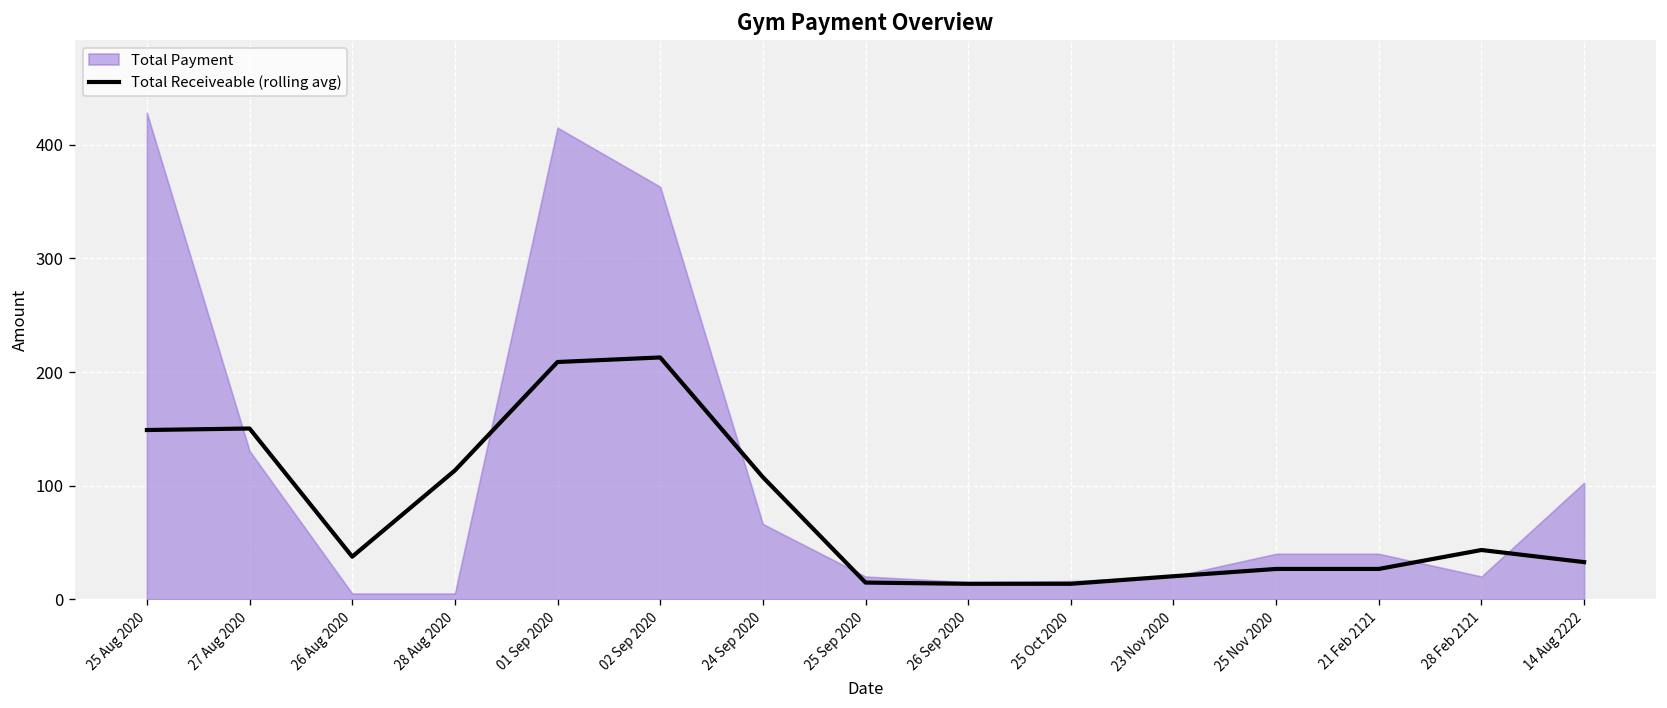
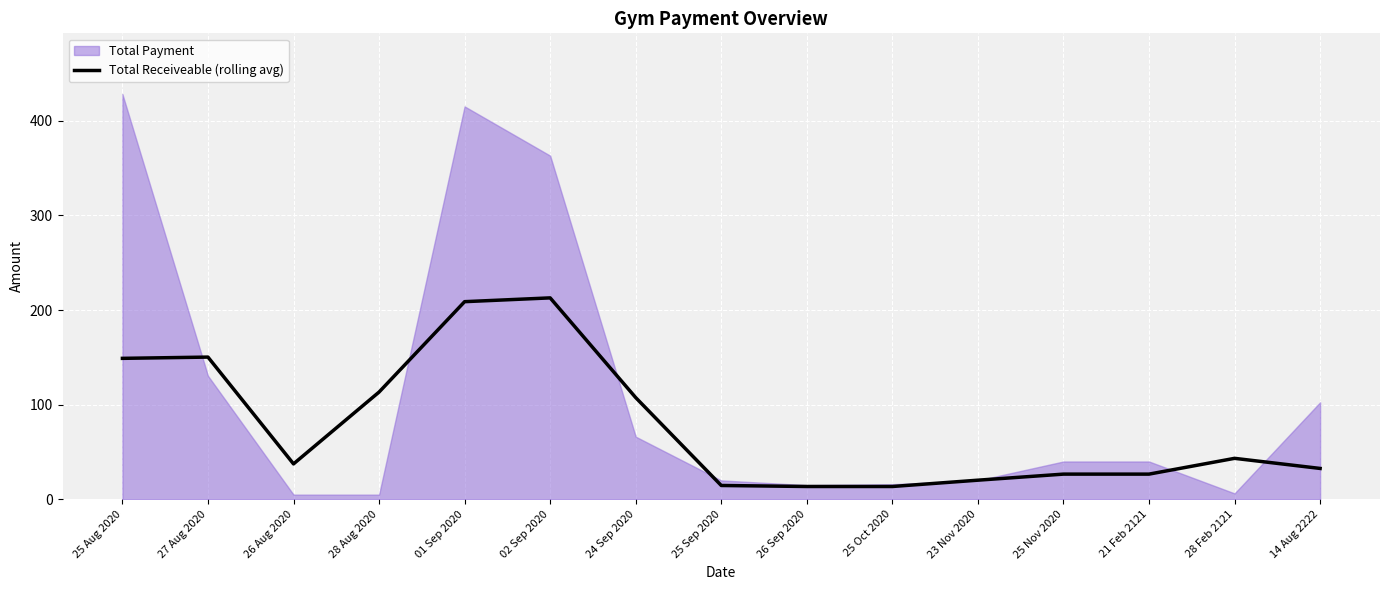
Total Payment, 28 Feb 2121: 20 -> 10
